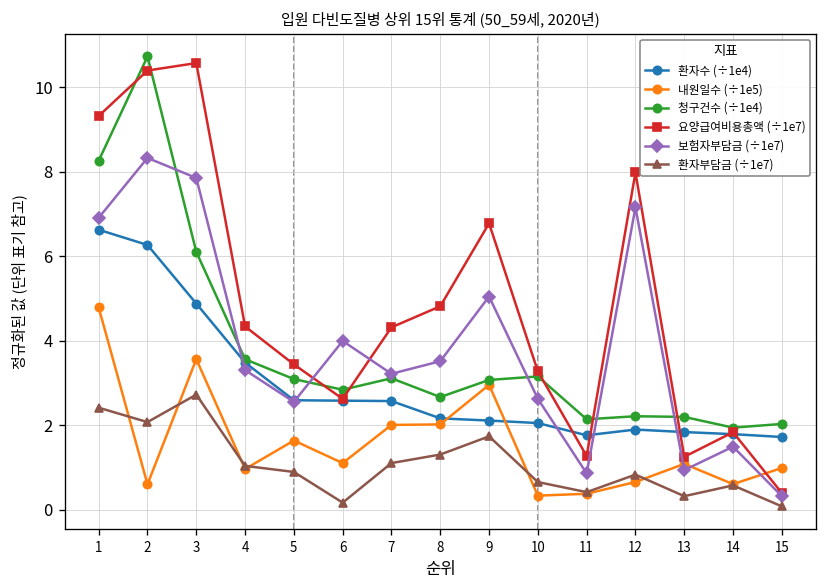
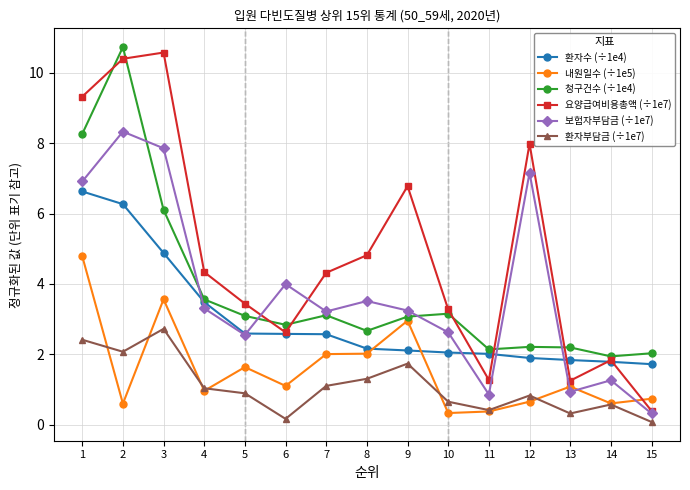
보험자부담금 (÷1e7), 9: 5.0 -> 3.2
환자수 (÷1e4), 11: 1.8 -> 2.0
보험자부담금 (÷1e7), 14: 1.5 -> 1.3
내원일수 (÷1e5), 15: 1.0 -> 0.7
